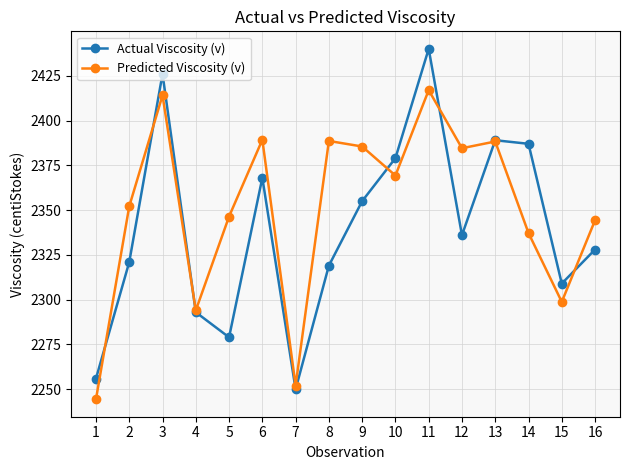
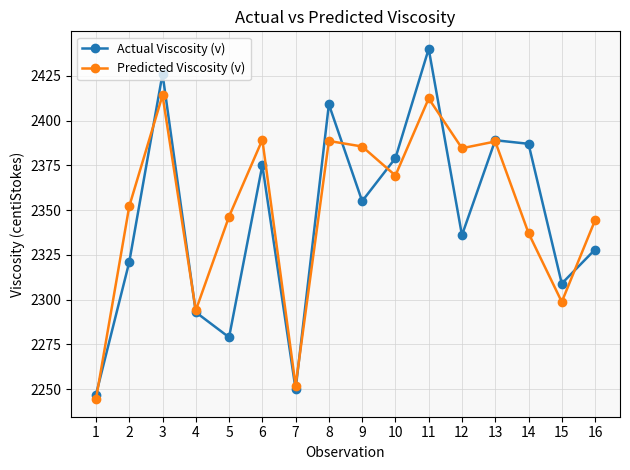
Actual Viscosity (v), 1: 2256 -> 2247
Actual Viscosity (v), 6: 2368 -> 2375
Actual Viscosity (v), 8: 2319 -> 2409
Predicted Viscosity (v), 11: 2417 -> 2412
